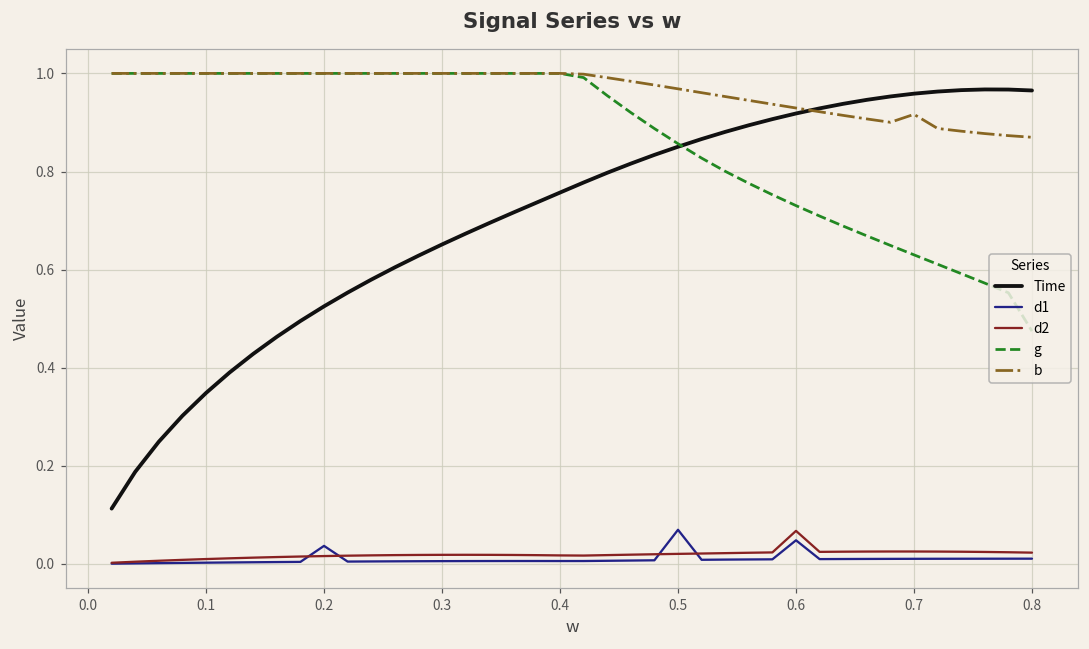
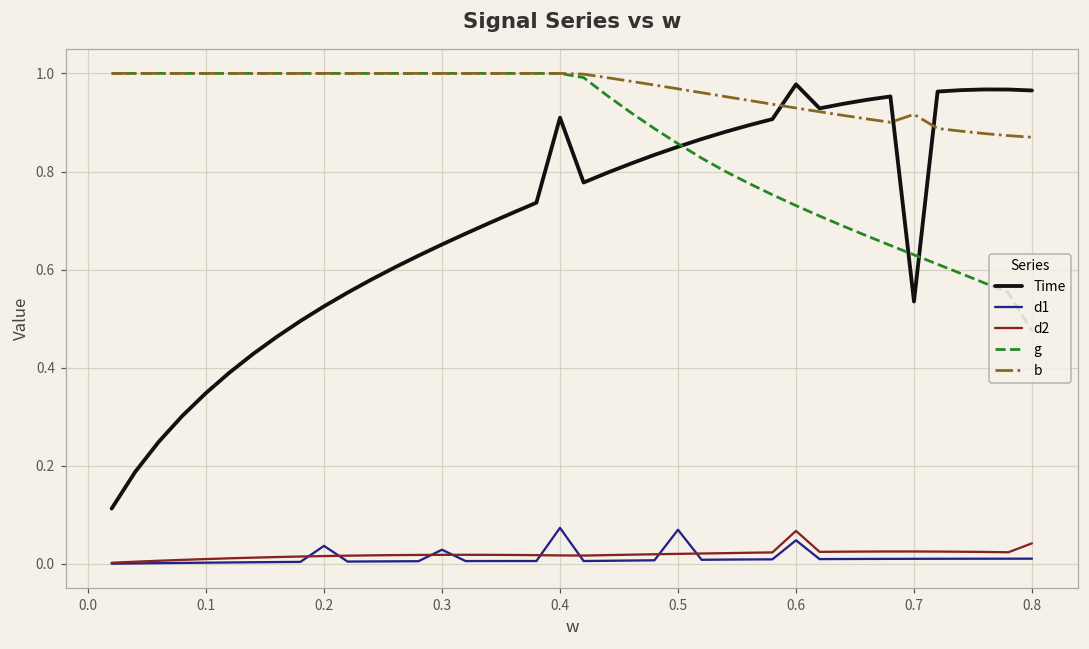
d1, 0.3: 0.01 -> 0.03
Time, 0.4: 0.76 -> 0.91
d1, 0.4: 0.01 -> 0.07
Time, 0.6: 0.92 -> 0.98
Time, 0.7: 0.96 -> 0.54
d2, 0.8: 0.02 -> 0.04
